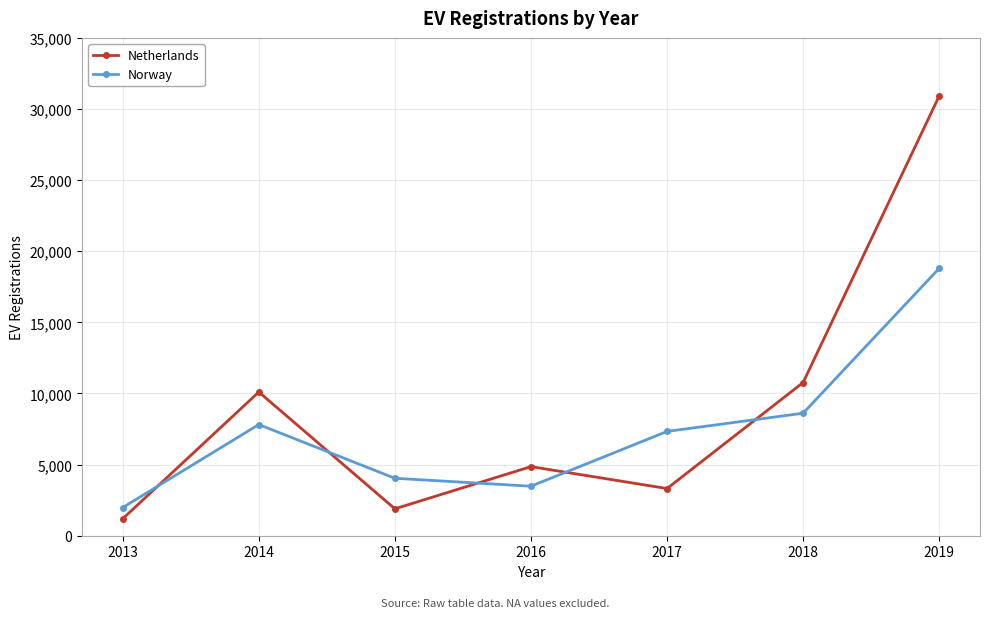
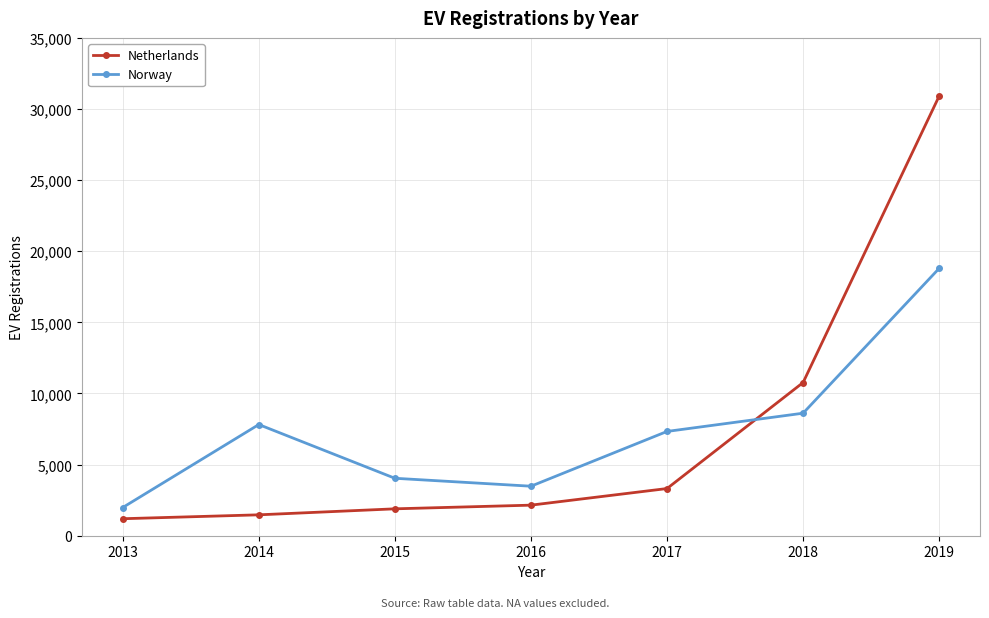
Netherlands, 2014: 10,100 -> 1,500
Netherlands, 2016: 4,900 -> 2,100
